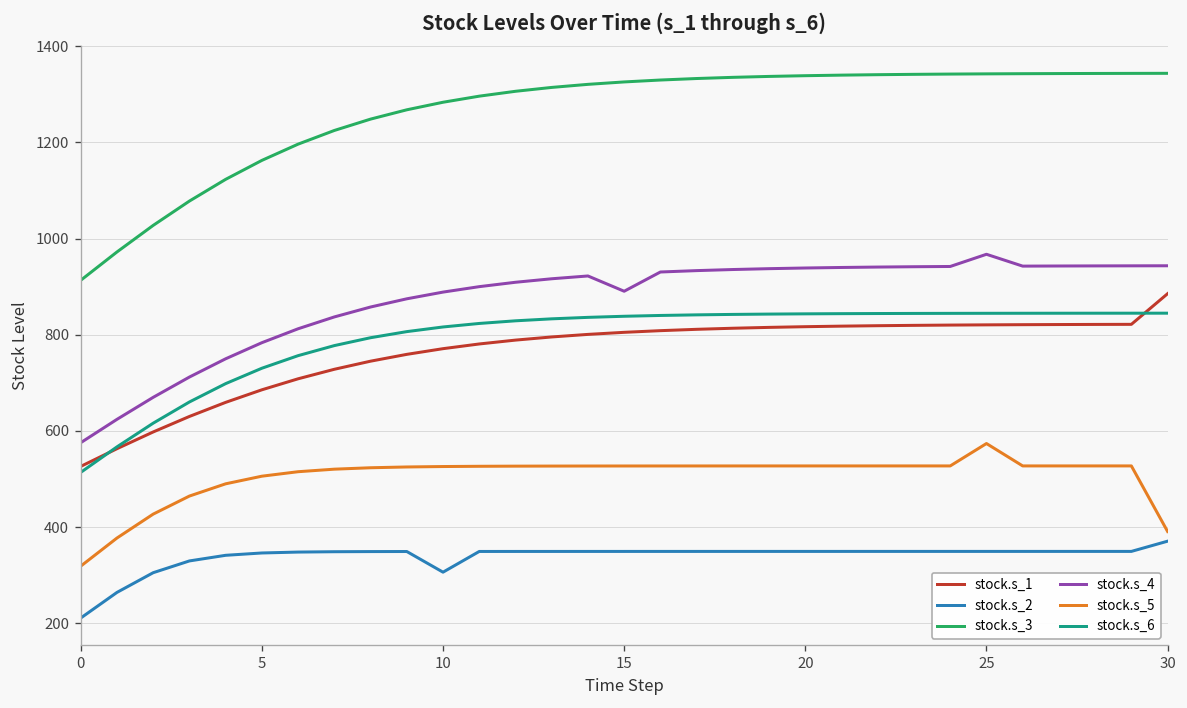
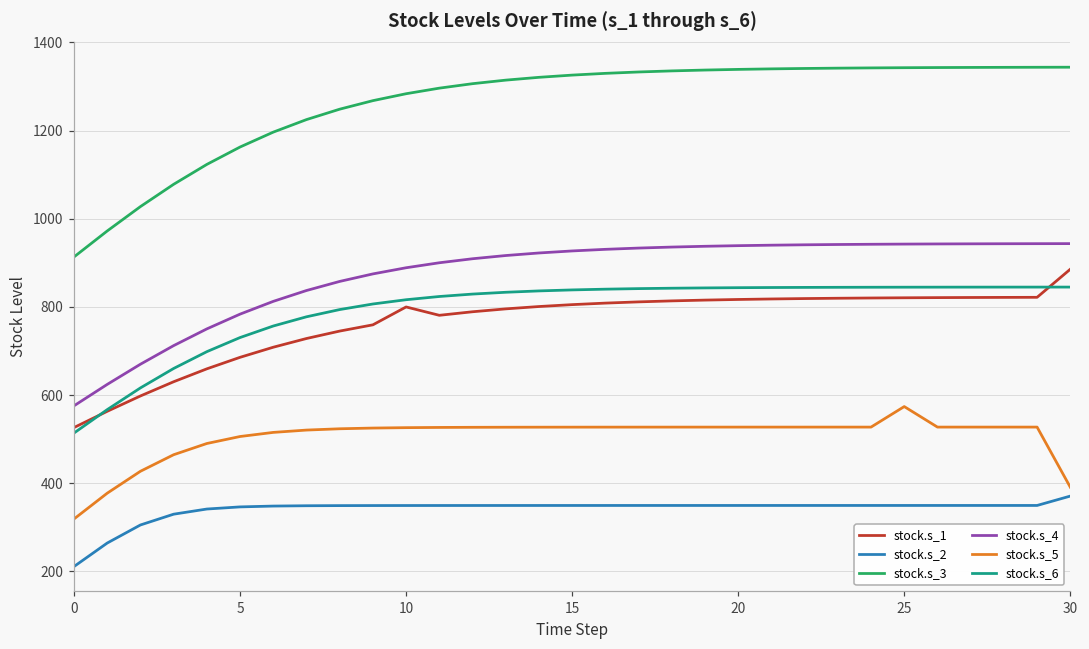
stock.s_1, 10: 770 -> 800
stock.s_2, 10: 310 -> 350
stock.s_4, 15: 890 -> 930
stock.s_4, 25: 970 -> 940
